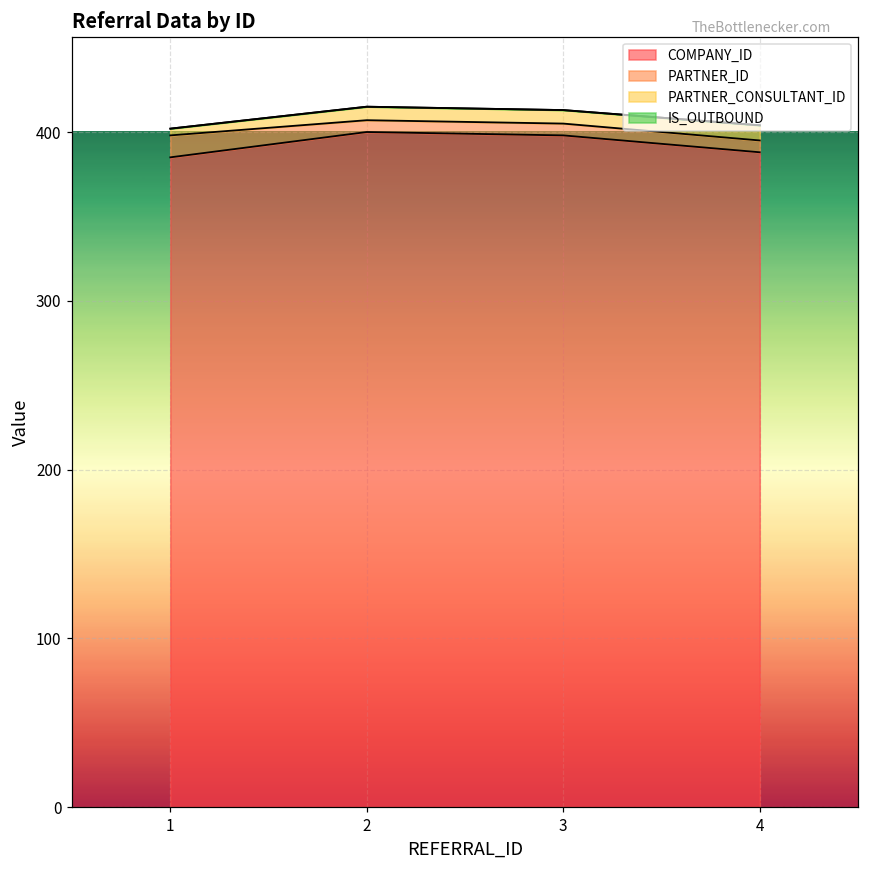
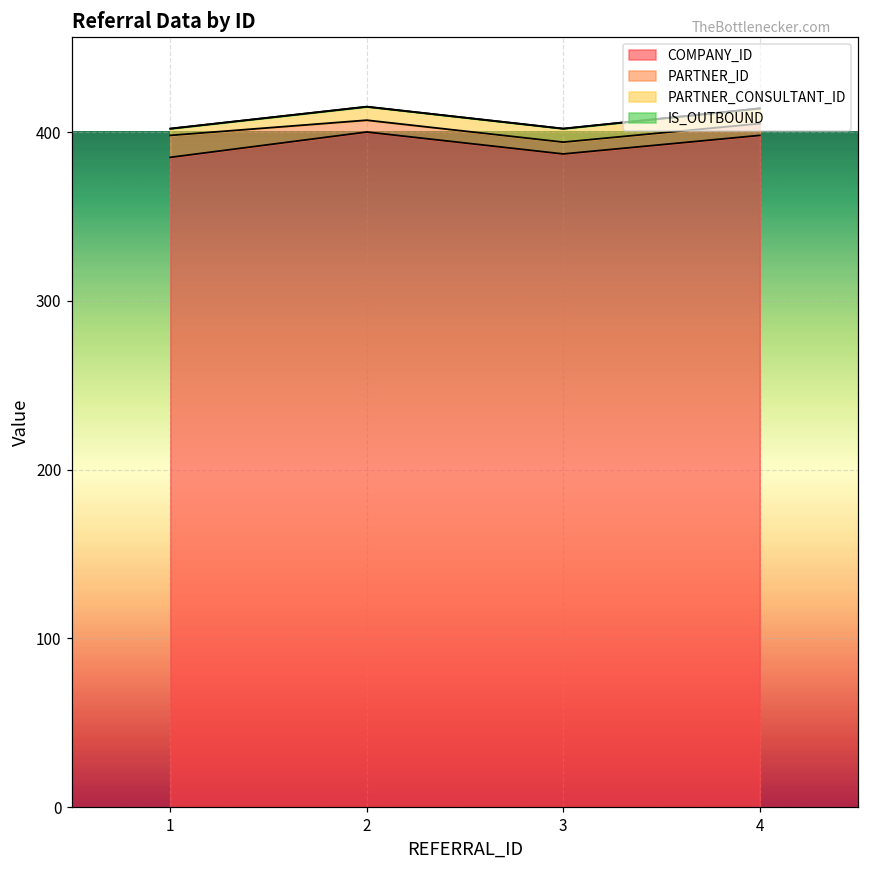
COMPANY_ID, 3: 398 -> 387
COMPANY_ID, 4: 388 -> 398
